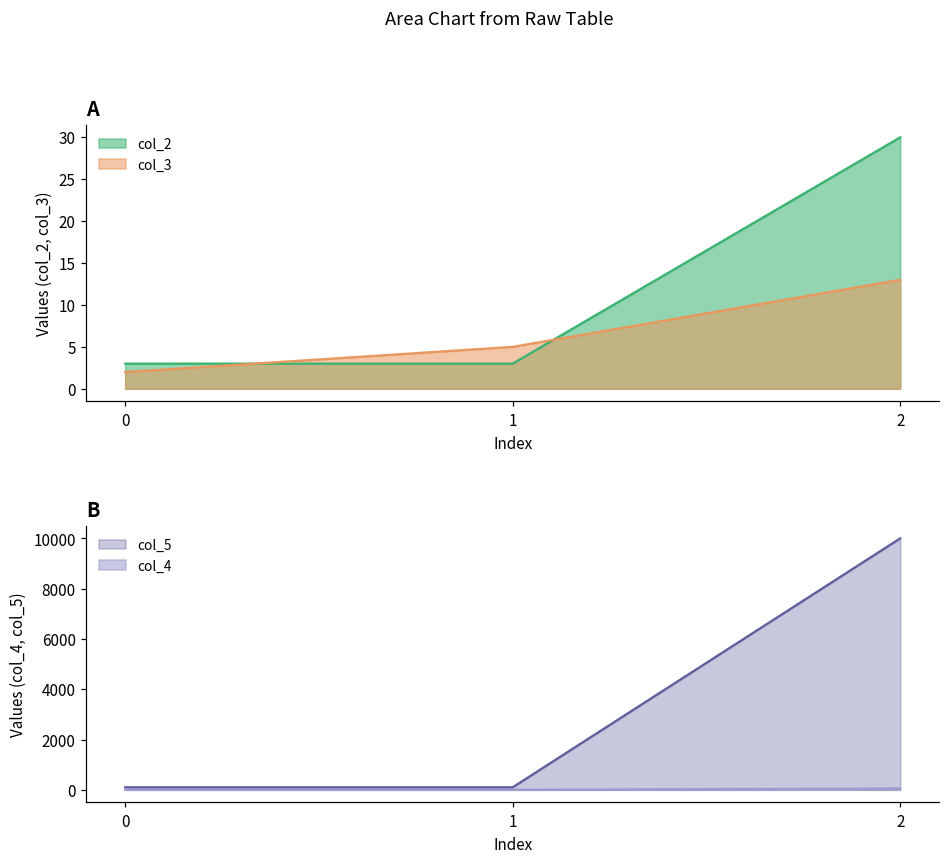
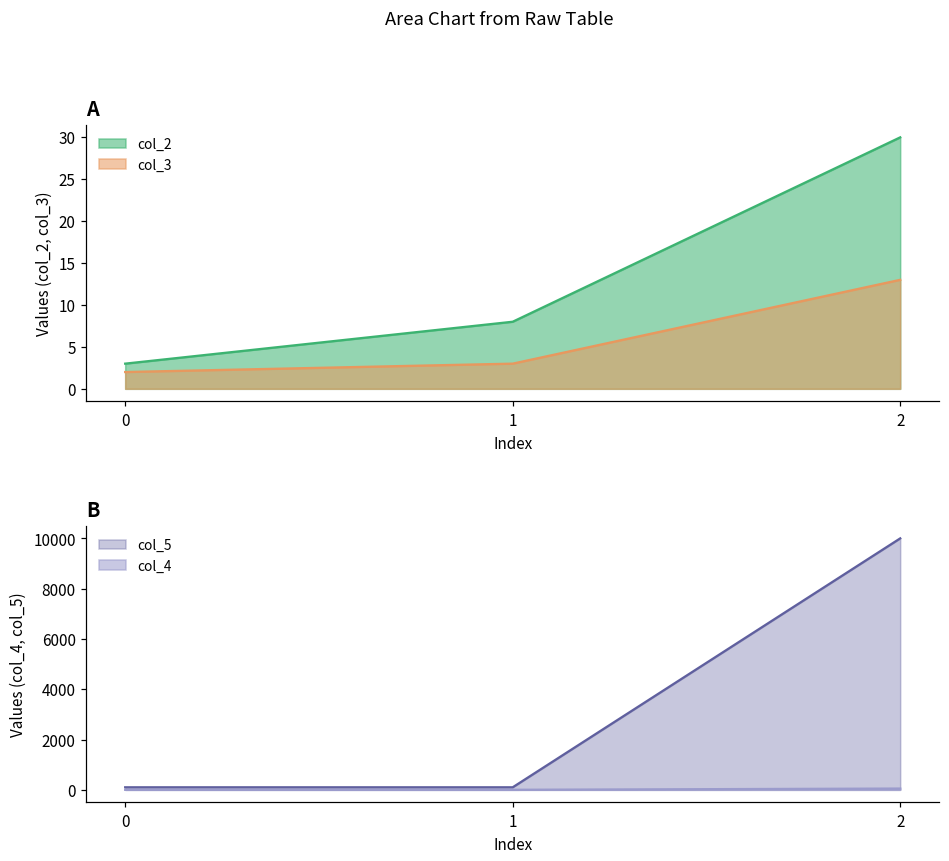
A, col_2, 1: 3 -> 8
A, col_3, 1: 5 -> 3
